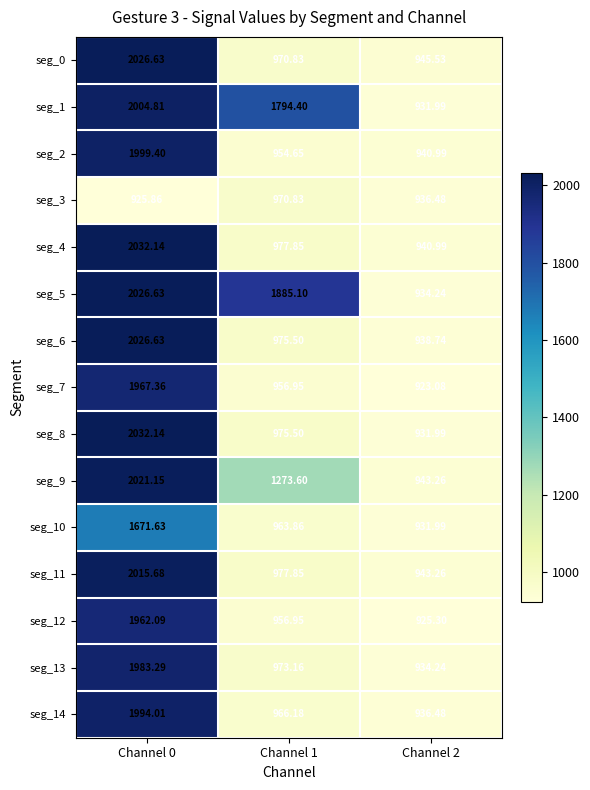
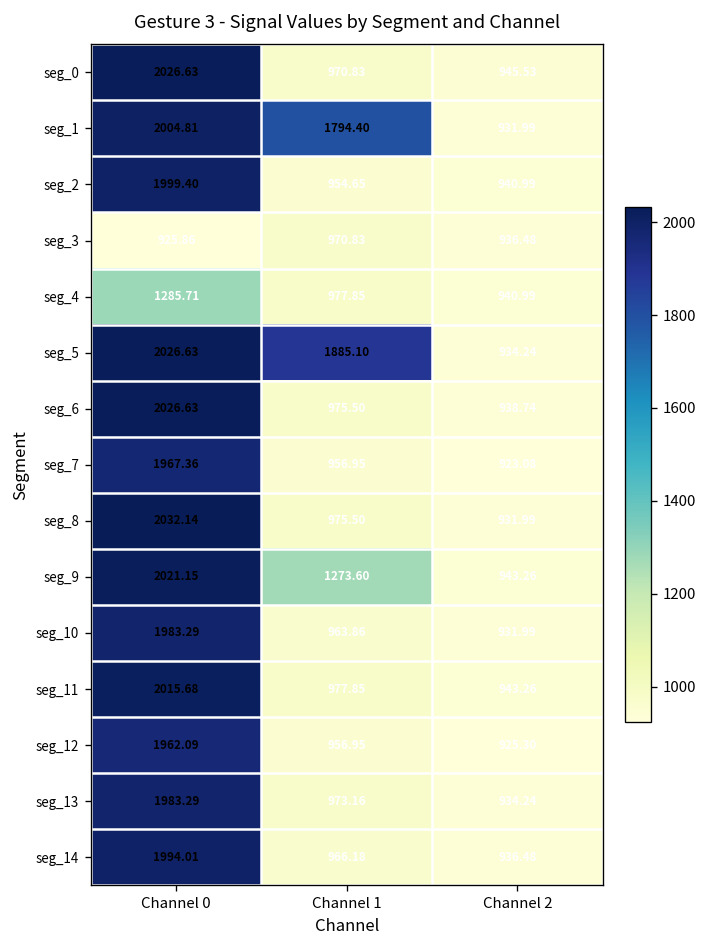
seg_4, Channel 0: 2032.14 -> 1285.71
seg_10, Channel 0: 1671.63 -> 1983.29
